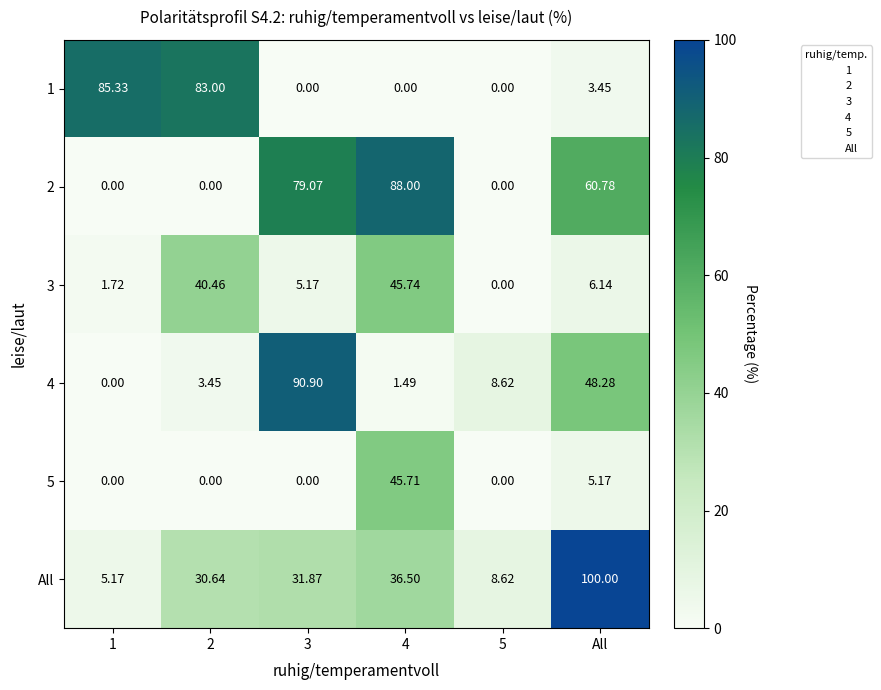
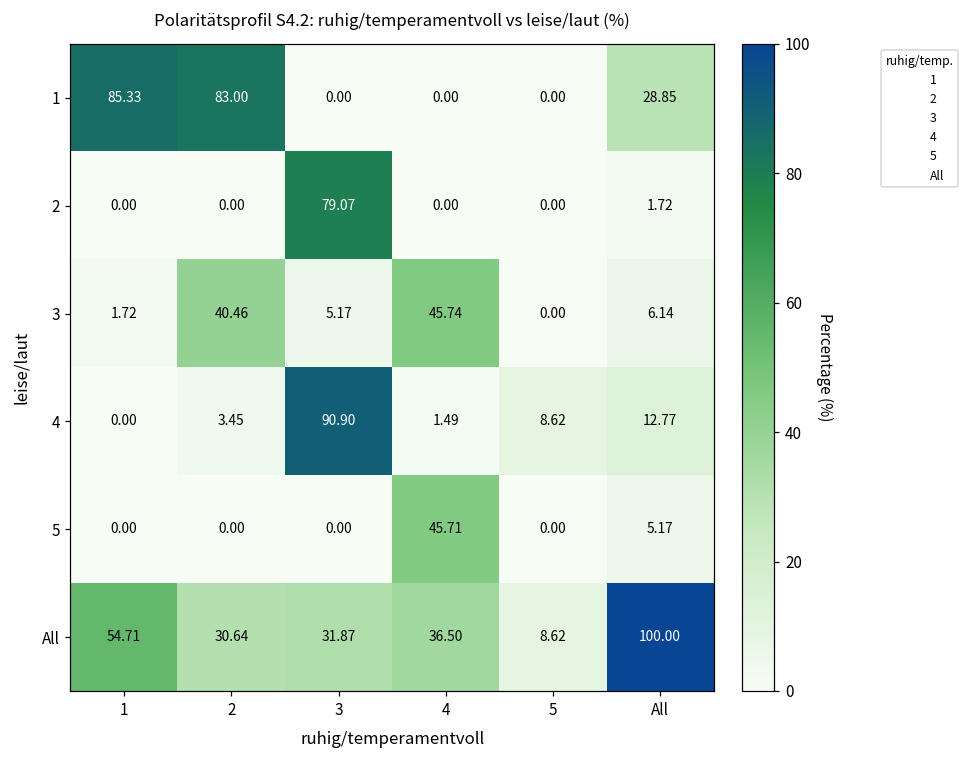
1, All: 3.45 -> 28.85
2, 4: 88.00 -> 0.00
2, All: 60.78 -> 1.72
4, All: 48.28 -> 12.77
All, 1: 5.17 -> 54.71
